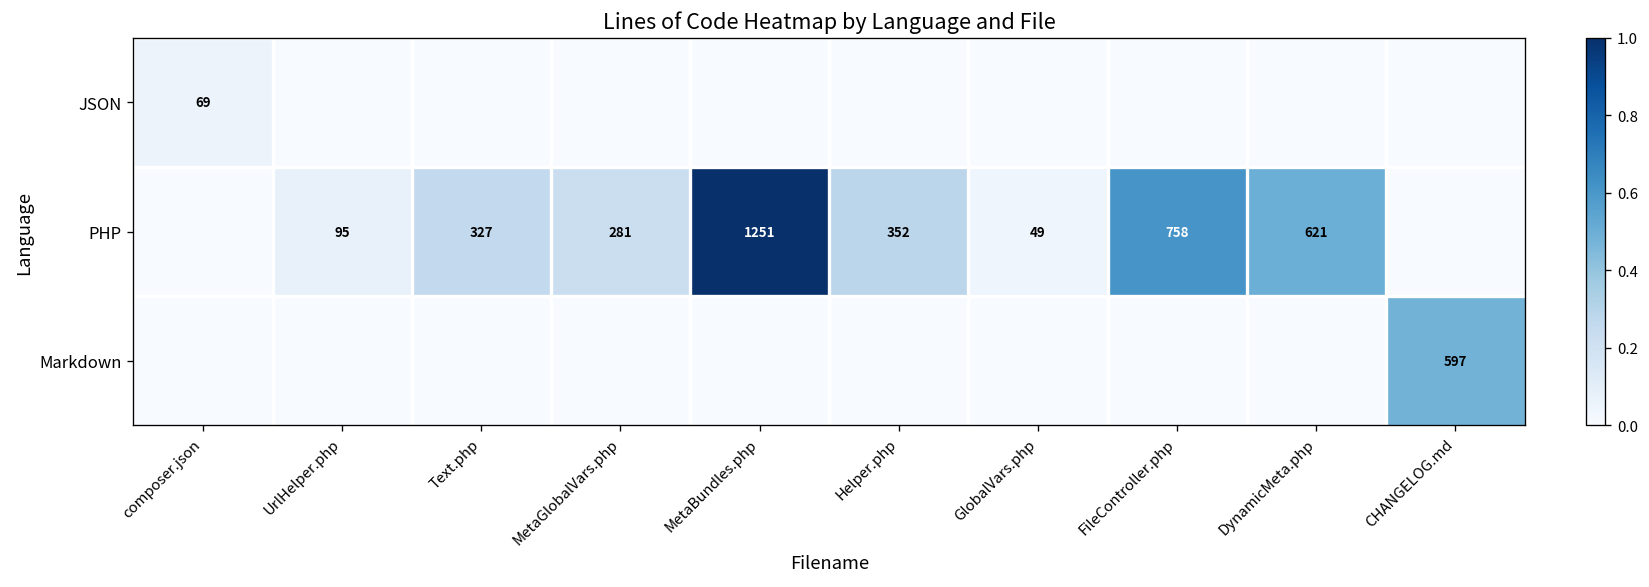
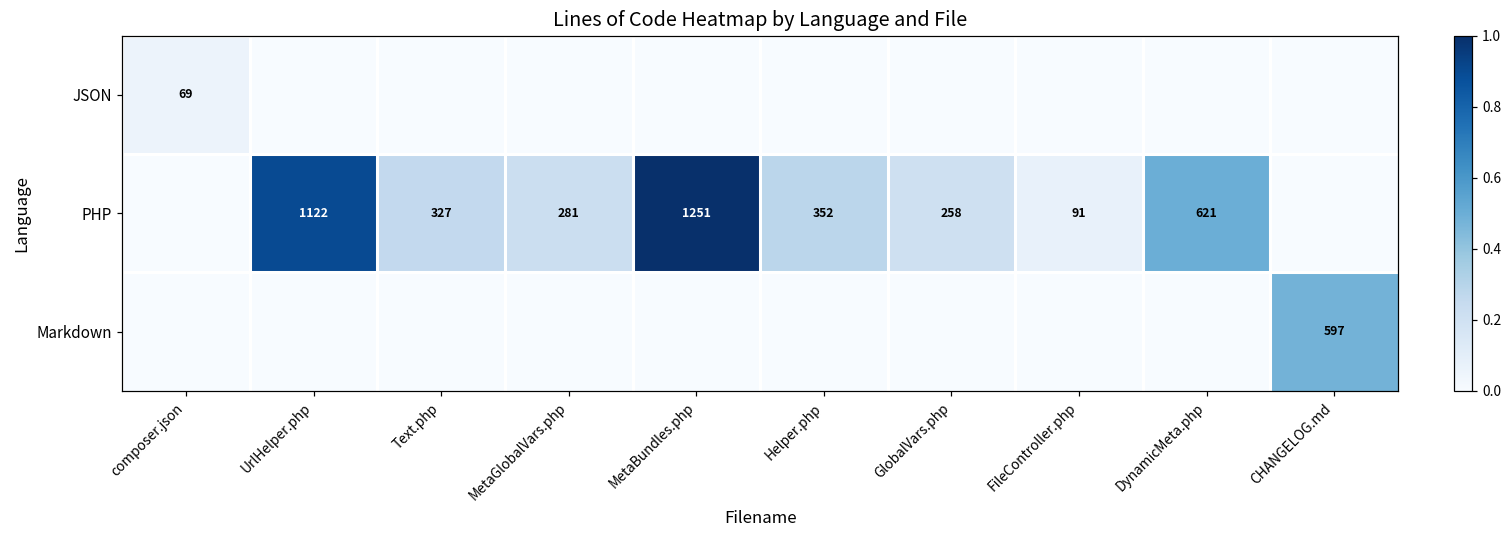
PHP, UrlHelper.php: 95 -> 1122
PHP, GlobalVars.php: 49 -> 258
PHP, FileController.php: 758 -> 91
